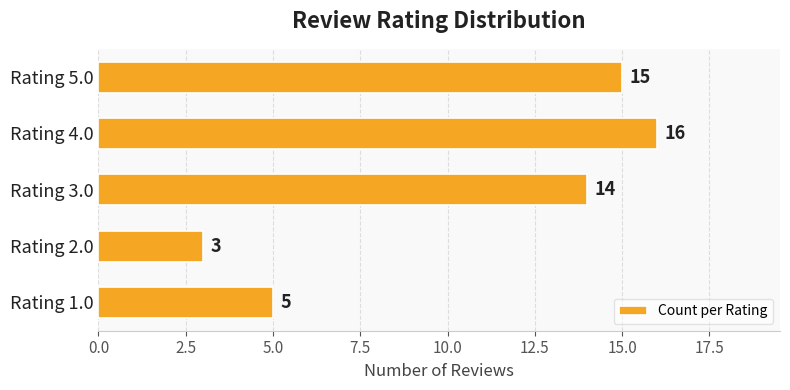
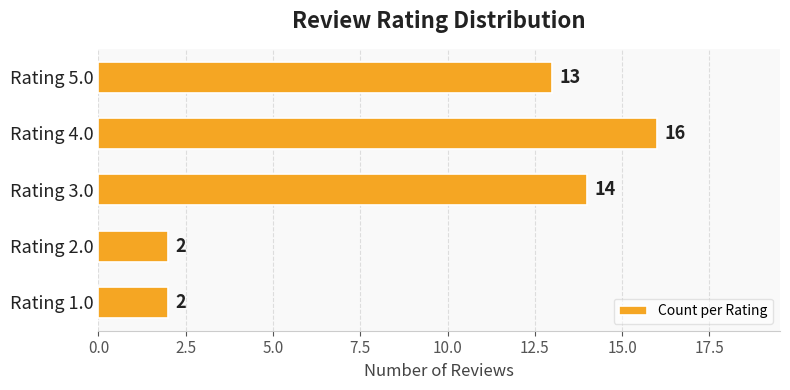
Rating 5.0: 15 -> 13
Rating 2.0: 3 -> 2
Rating 1.0: 5 -> 2
